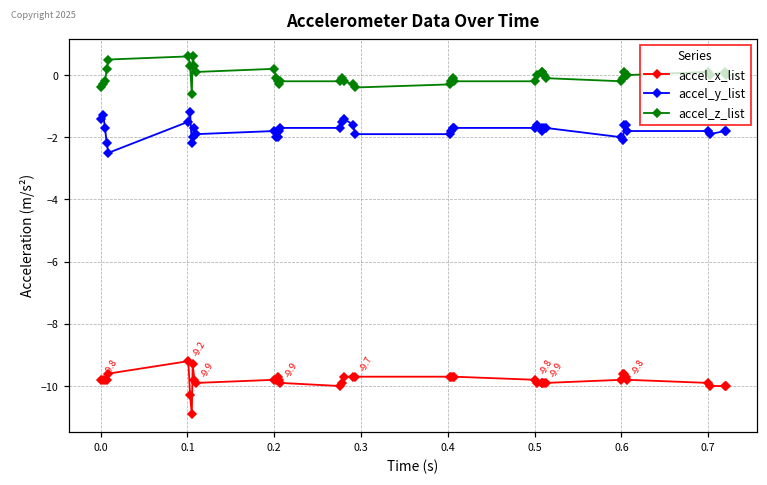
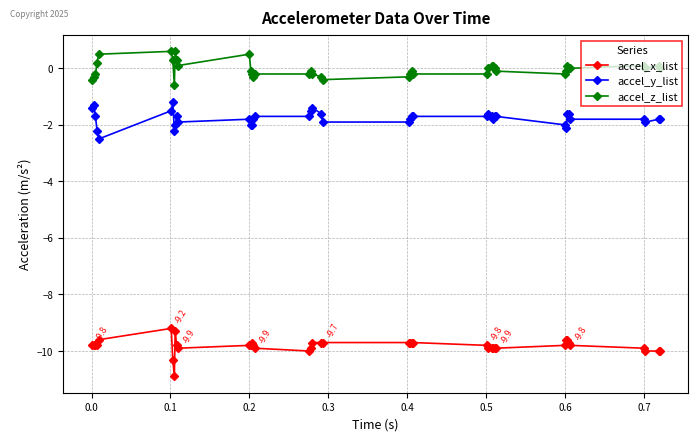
accel_z_list, 0.2: 0.2 -> 0.5
